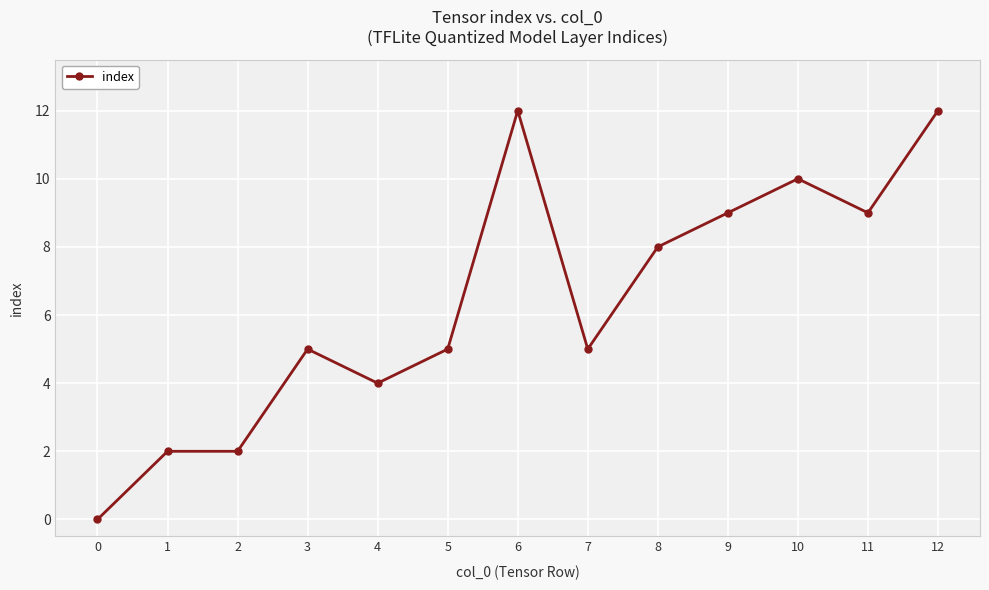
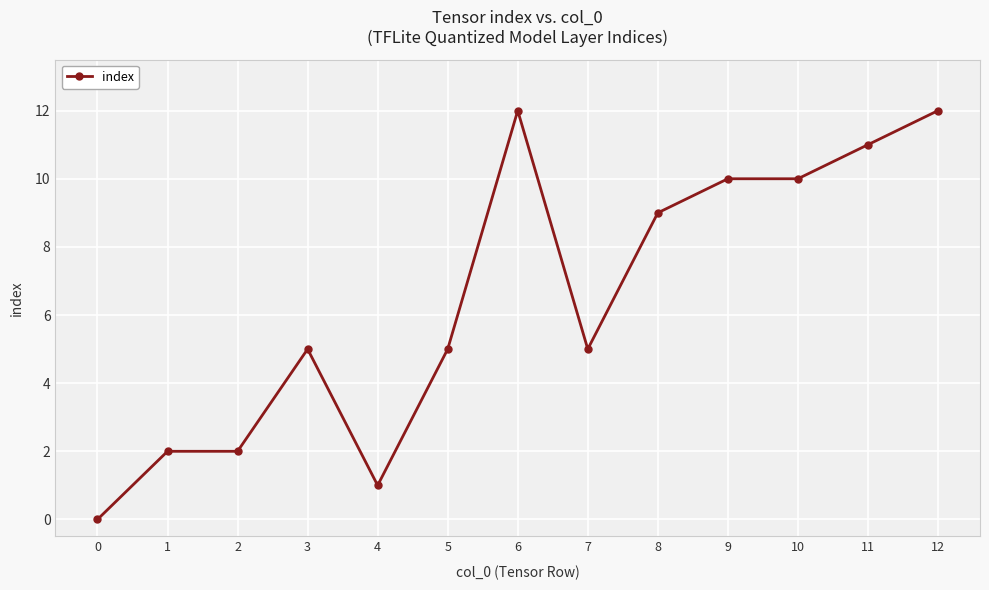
4: 4 -> 1
8: 8 -> 9
9: 9 -> 10
11: 9 -> 11
